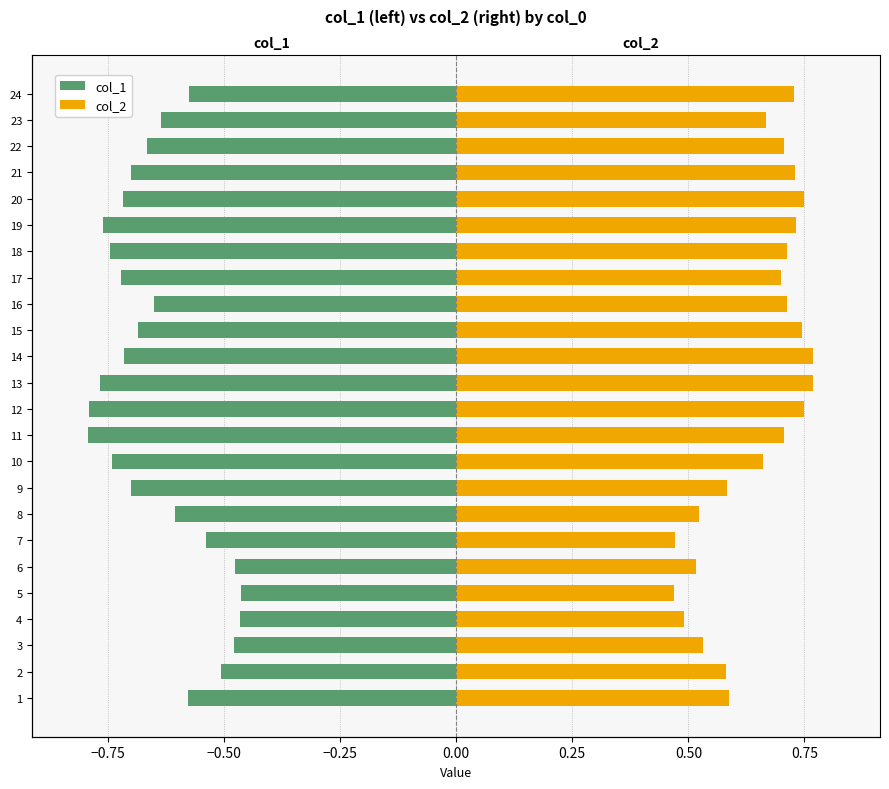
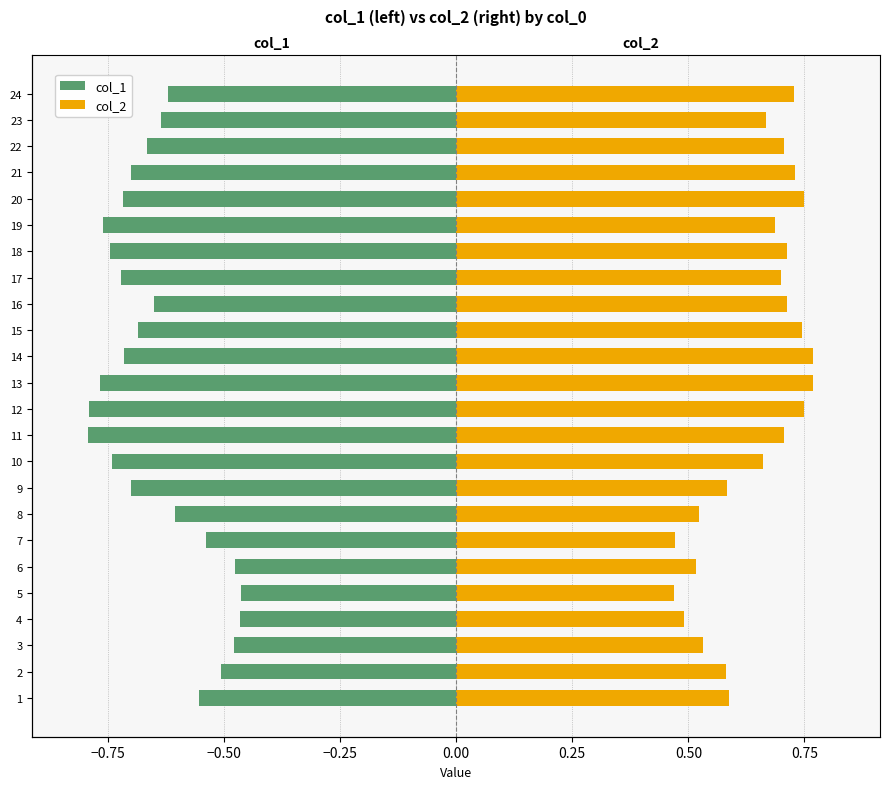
col_1, 24: -0.57 -> -0.62
col_2, 19: 0.73 -> 0.69
col_1, 1: -0.58 -> -0.55
